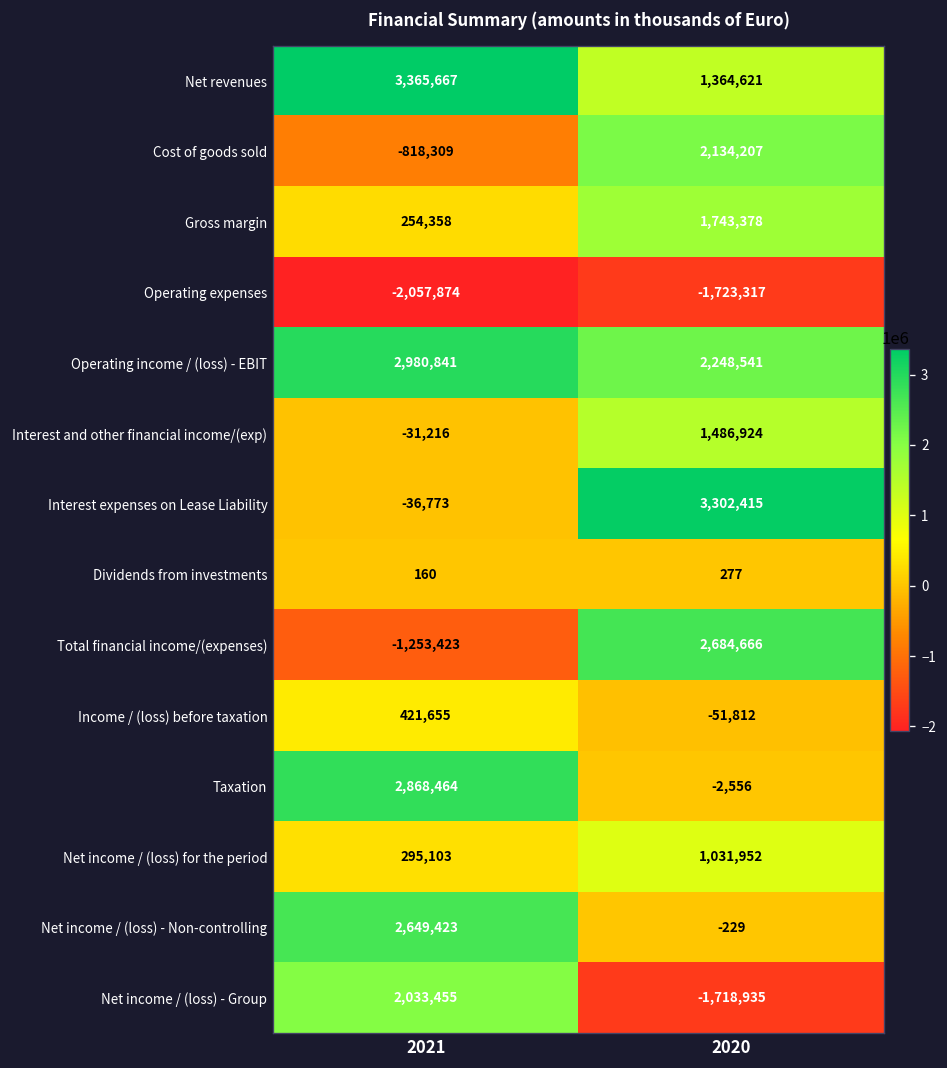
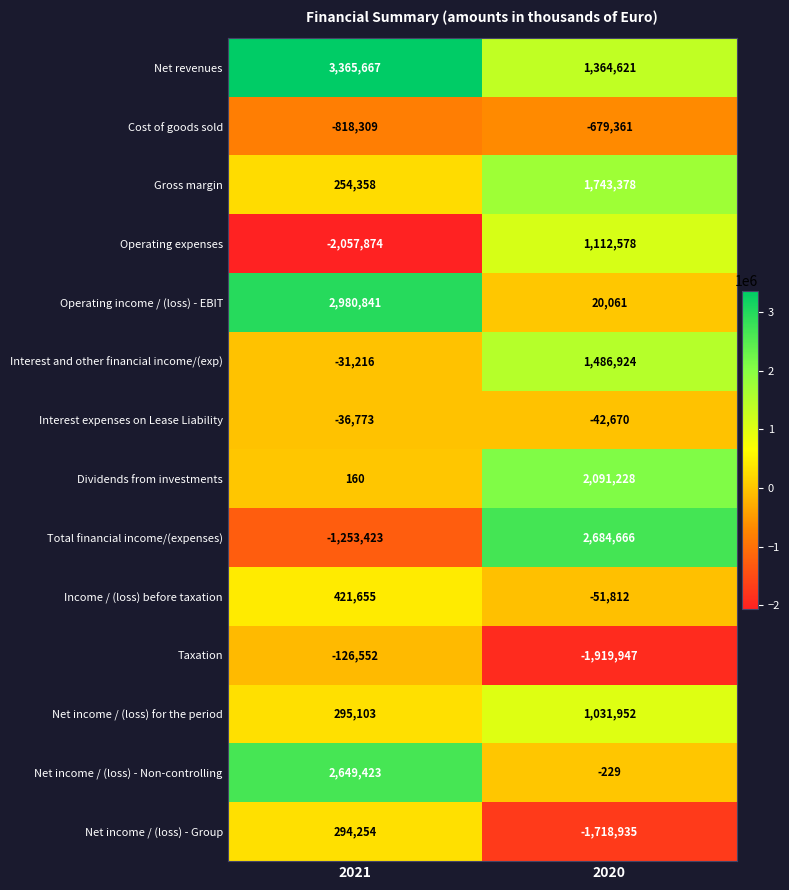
Cost of goods sold, 2020: 2,134,207 -> -679,361
Operating expenses, 2020: -1,723,317 -> 1,112,578
Operating income / (loss) - EBIT, 2020: 2,248,541 -> 20,061
Interest expenses on Lease Liability, 2020: 3,302,415 -> -42,670
Dividends from investments, 2020: 277 -> 2,091,228
Taxation, 2021: 2,868,464 -> -126,552
Taxation, 2020: -2,556 -> -1,919,947
Net income / (loss) - Group, 2021: 2,033,455 -> 294,254
